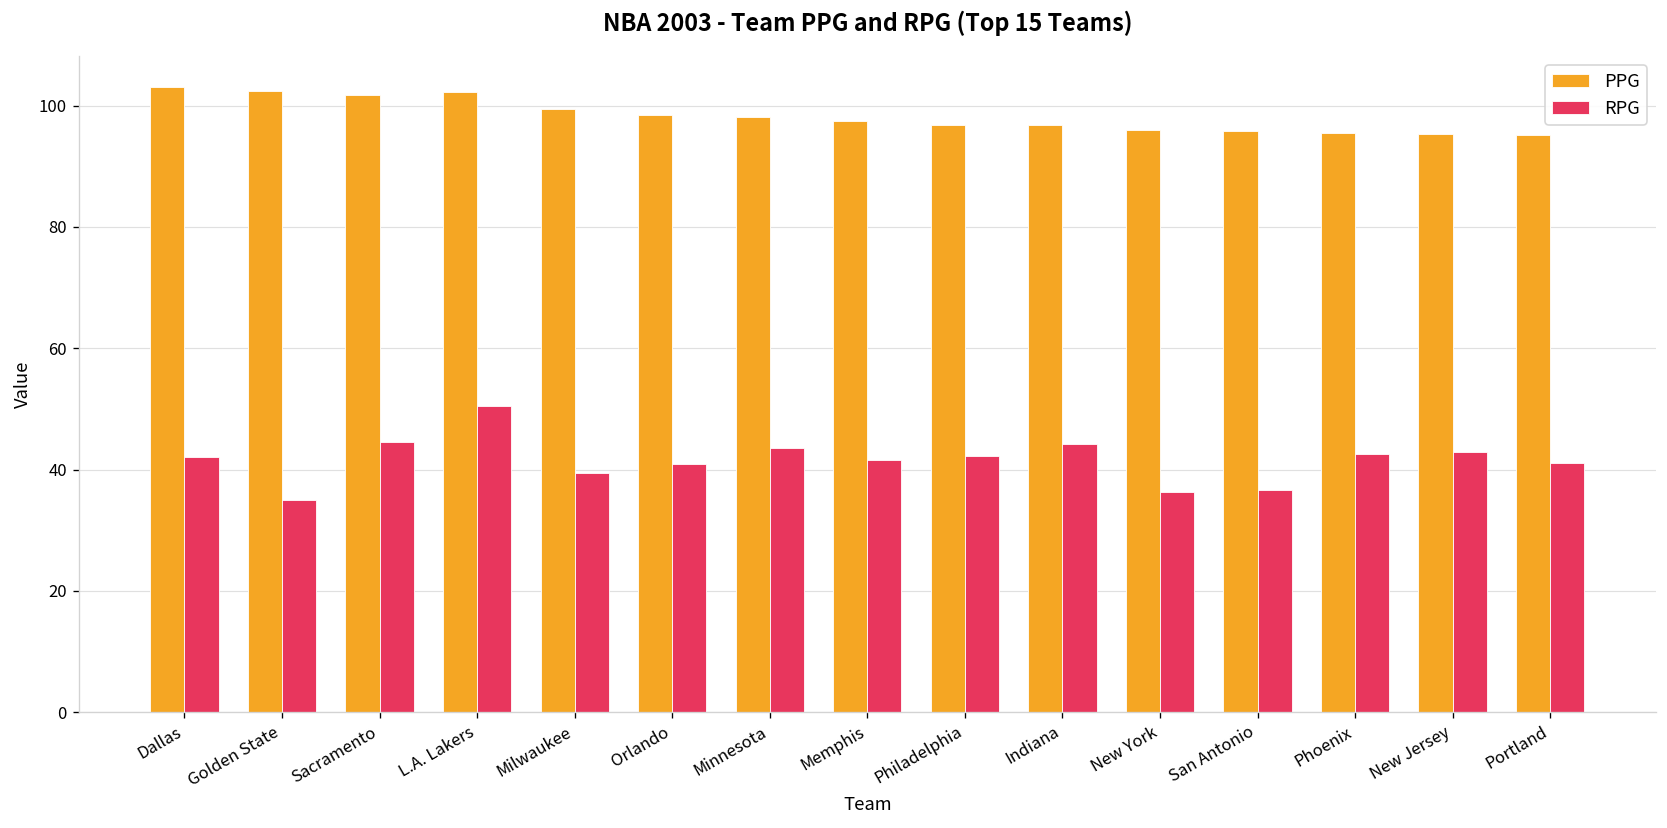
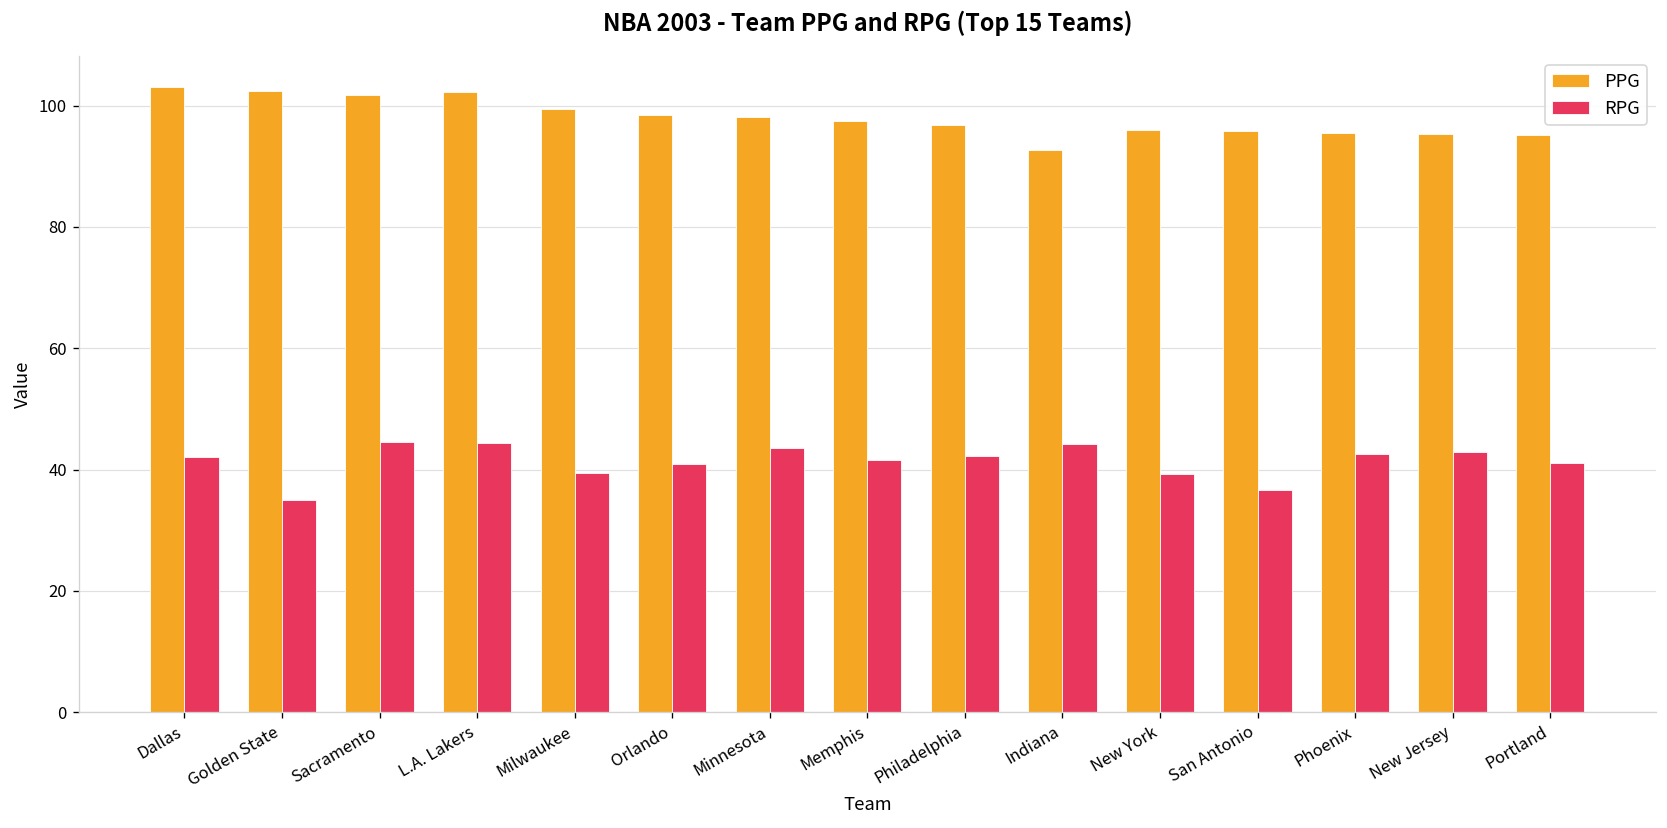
RPG, L.A. Lakers: 51 -> 44
PPG, Indiana: 97 -> 93
RPG, New York: 36 -> 39
